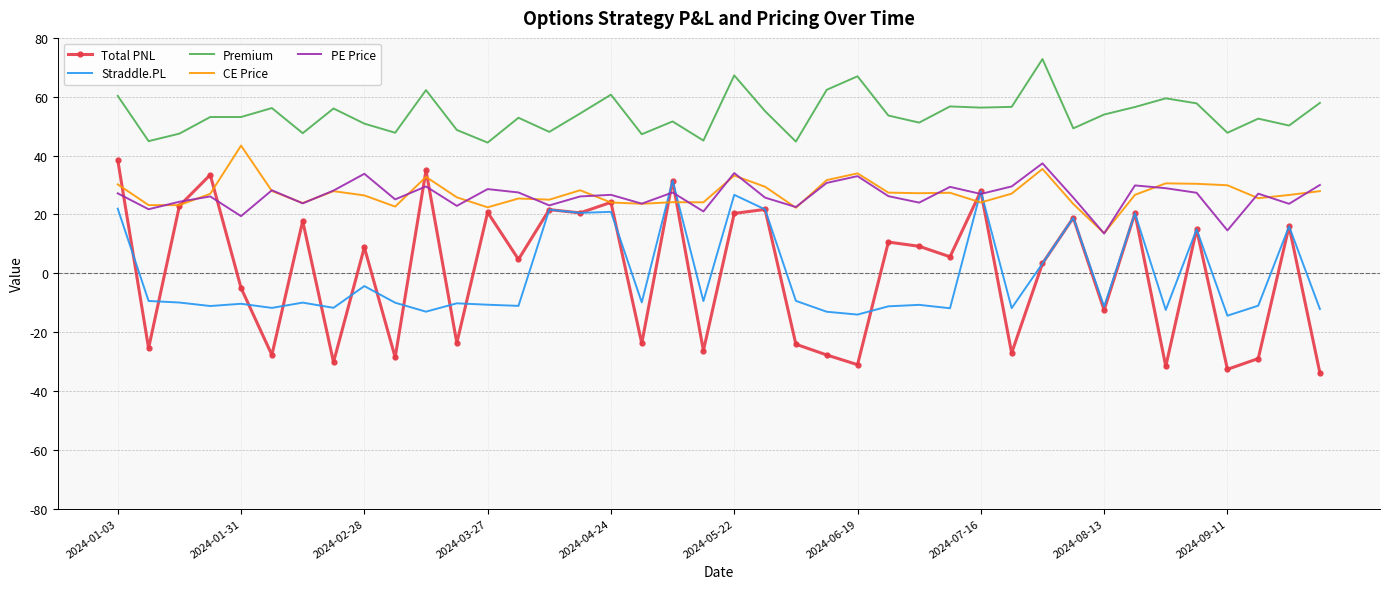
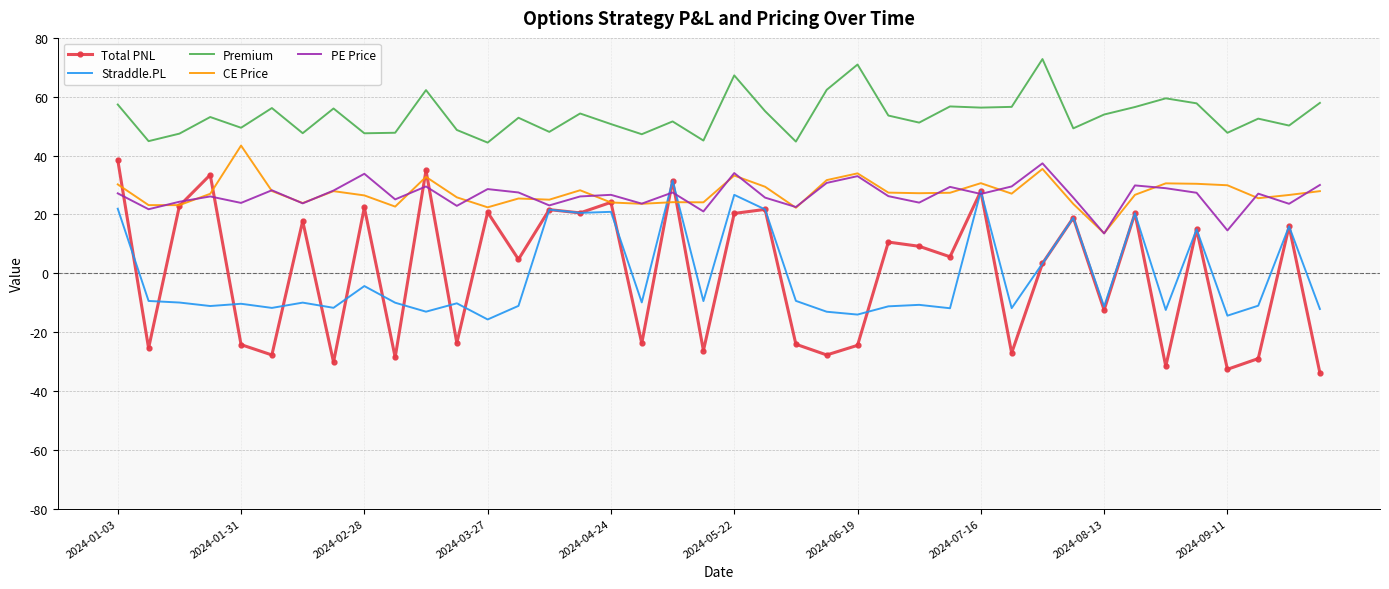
Premium, 2024-01-03: 60 -> 57
Total PNL, 2024-01-31: -5 -> -24
Premium, 2024-01-31: 53 -> 49
PE Price, 2024-01-31: 19 -> 24
Total PNL, 2024-02-28: 9 -> 22
Premium, 2024-02-28: 51 -> 48
Straddle.PL, 2024-03-27: -11 -> -16
Premium, 2024-04-24: 61 -> 51
Total PNL, 2024-06-19: -31 -> -25
Premium, 2024-06-19: 67 -> 71
CE Price, 2024-07-16: 24 -> 31
